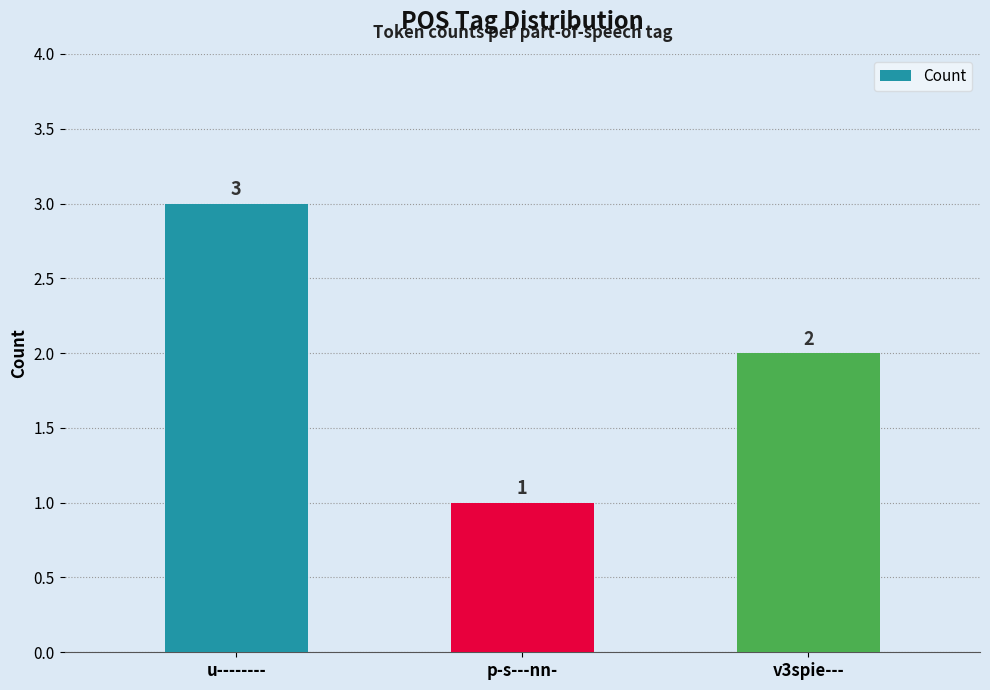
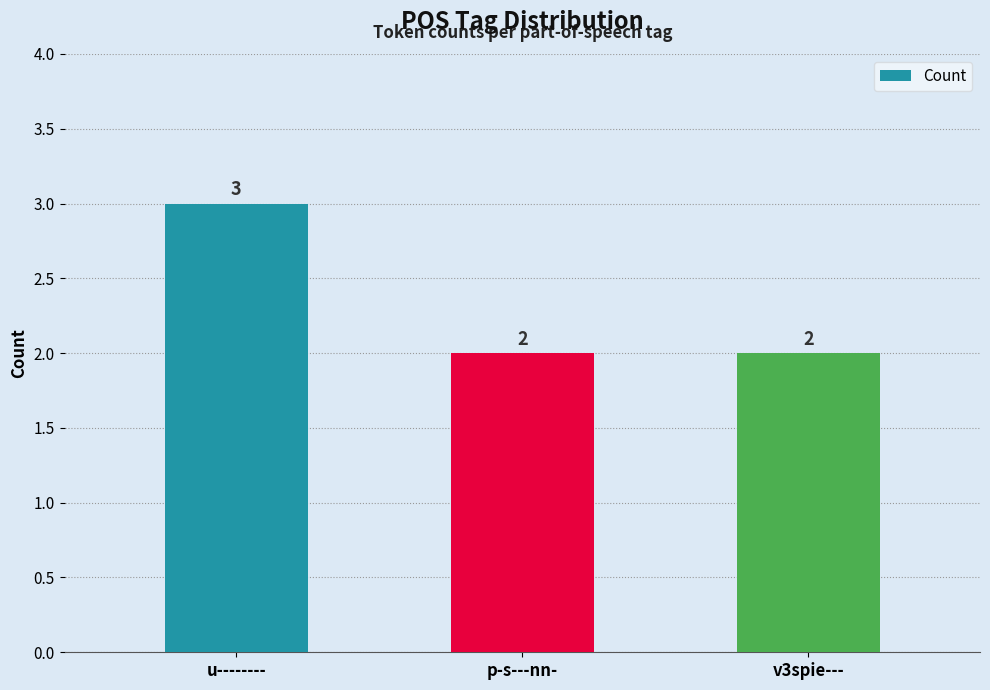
p-s---nn-: 1 -> 2
